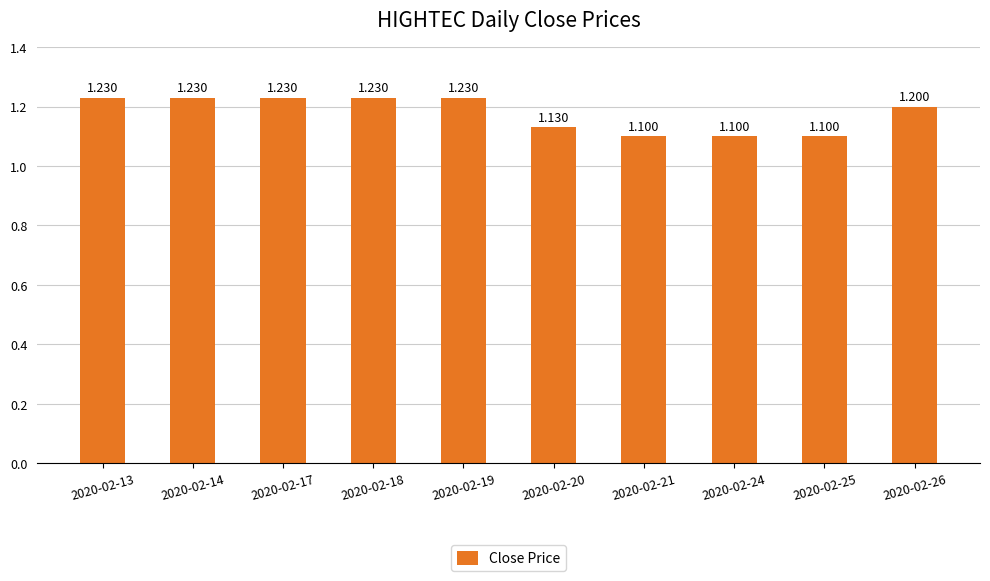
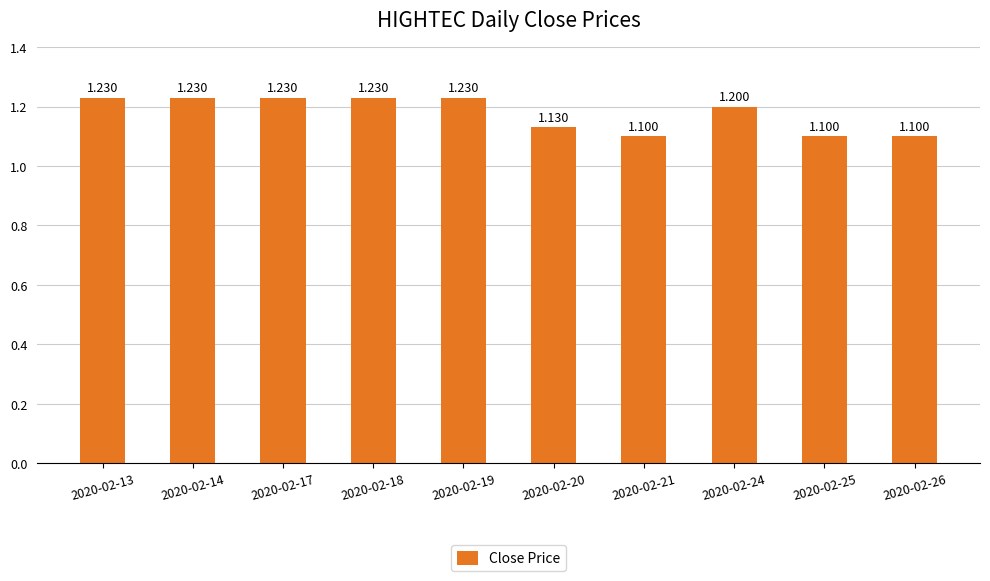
2020-02-24: 1.100 -> 1.200
2020-02-26: 1.200 -> 1.100
